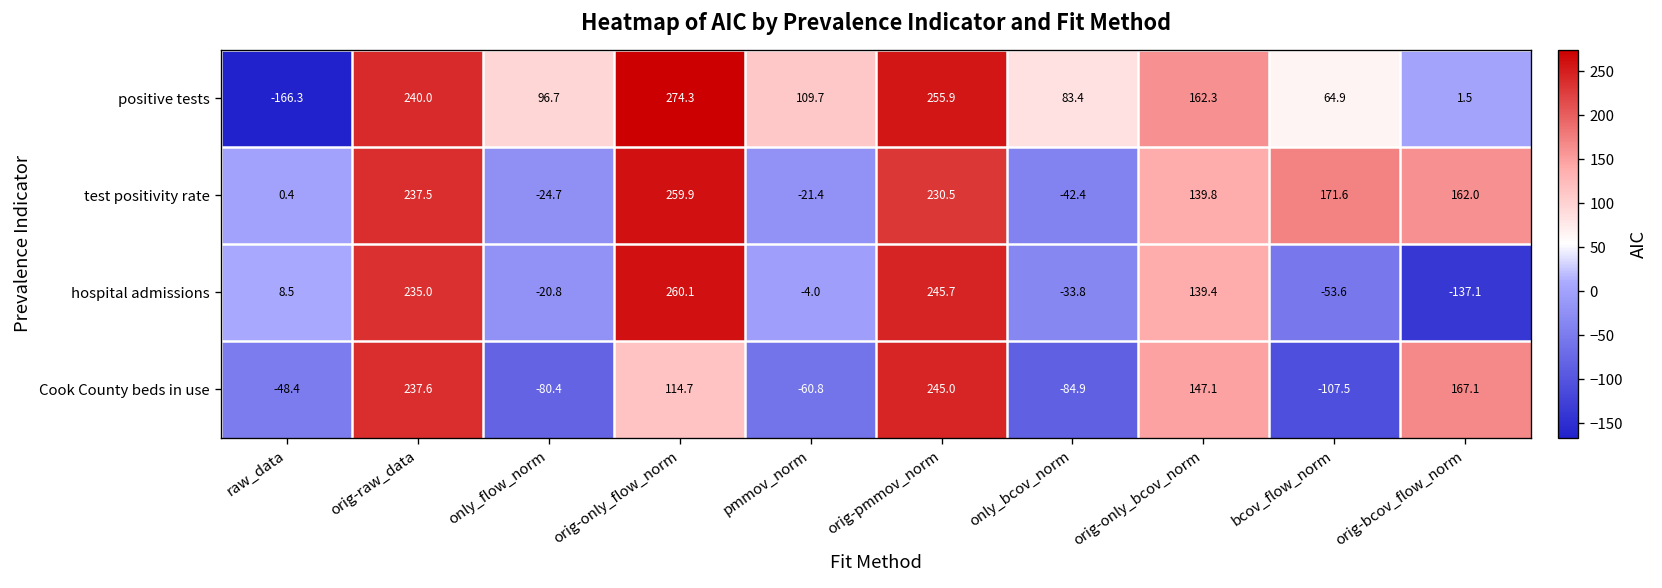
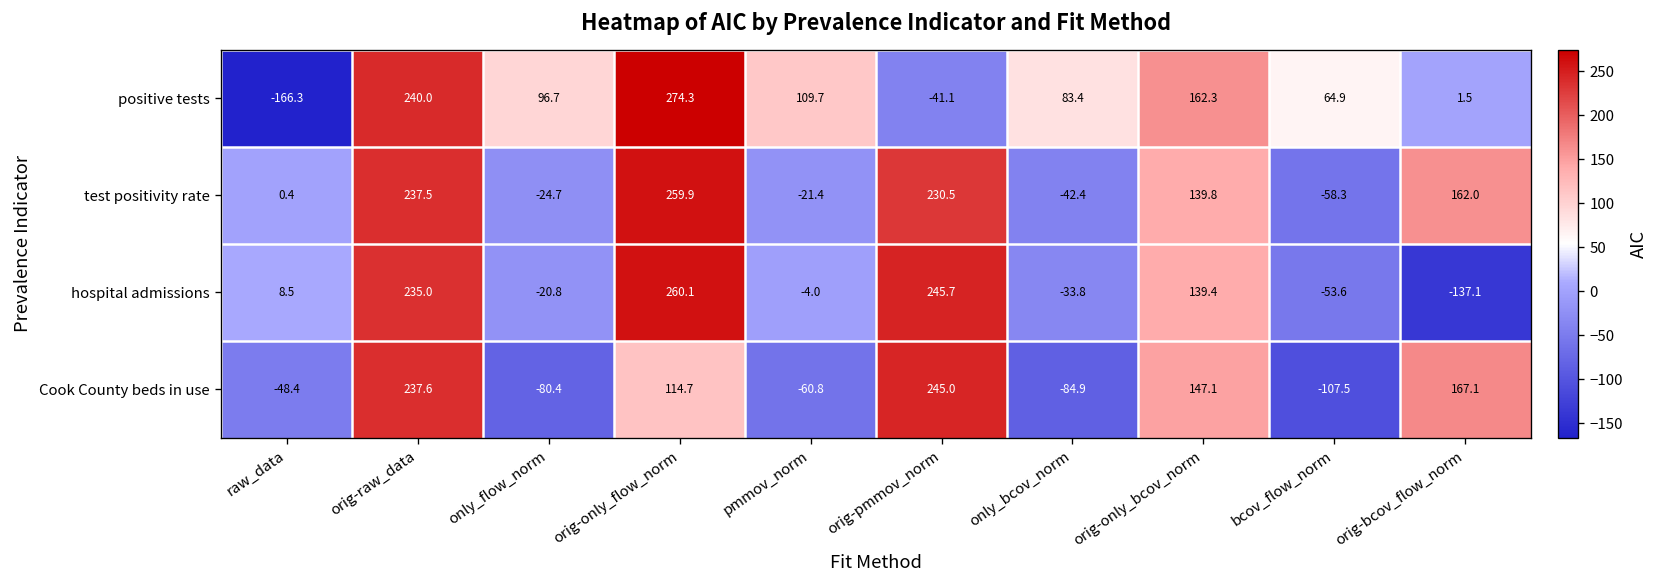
positive tests, orig-pmmov_norm: 255.9 -> -41.1
test positivity rate, bcov_flow_norm: 171.6 -> -58.3
